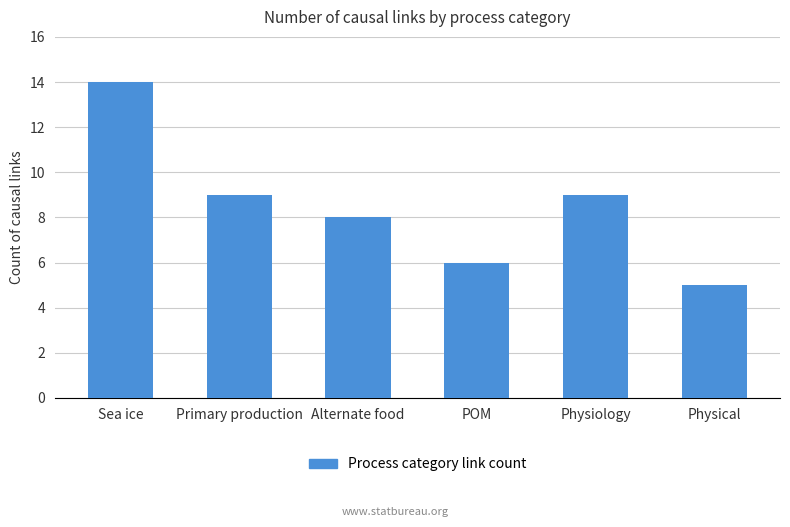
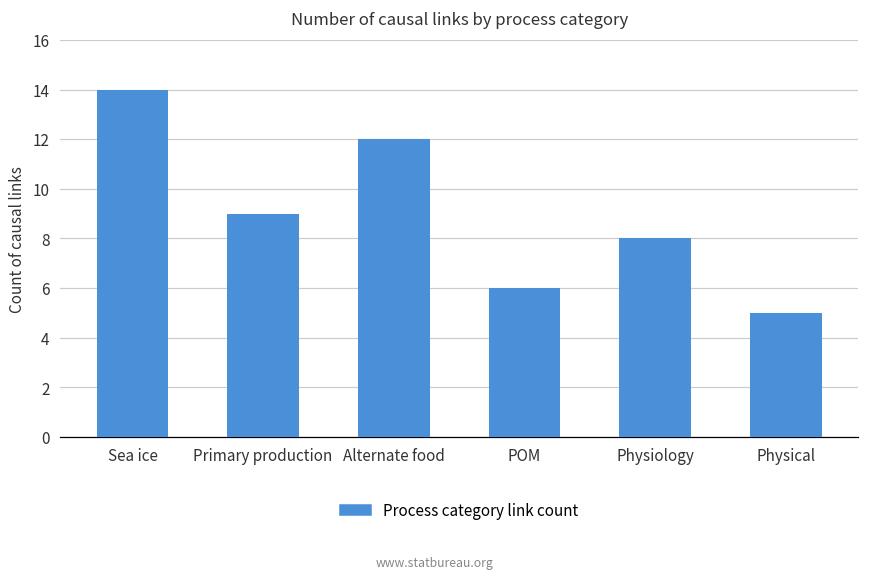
Alternate food: 8 -> 12
Physiology: 9 -> 8
